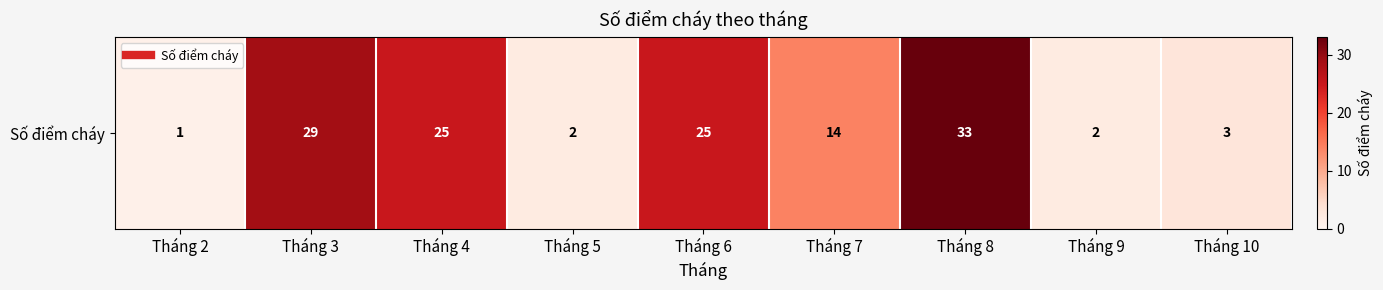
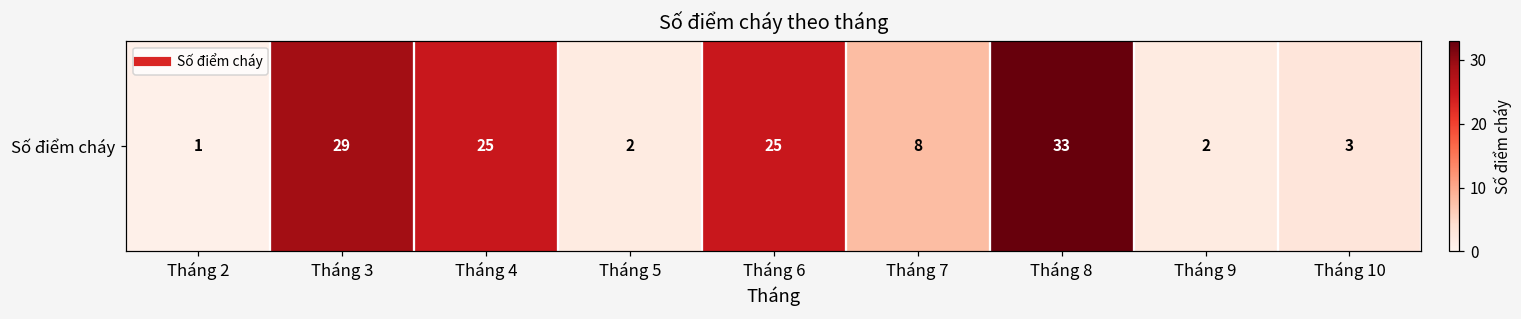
Số điểm cháy, Tháng 7: 14 -> 8
